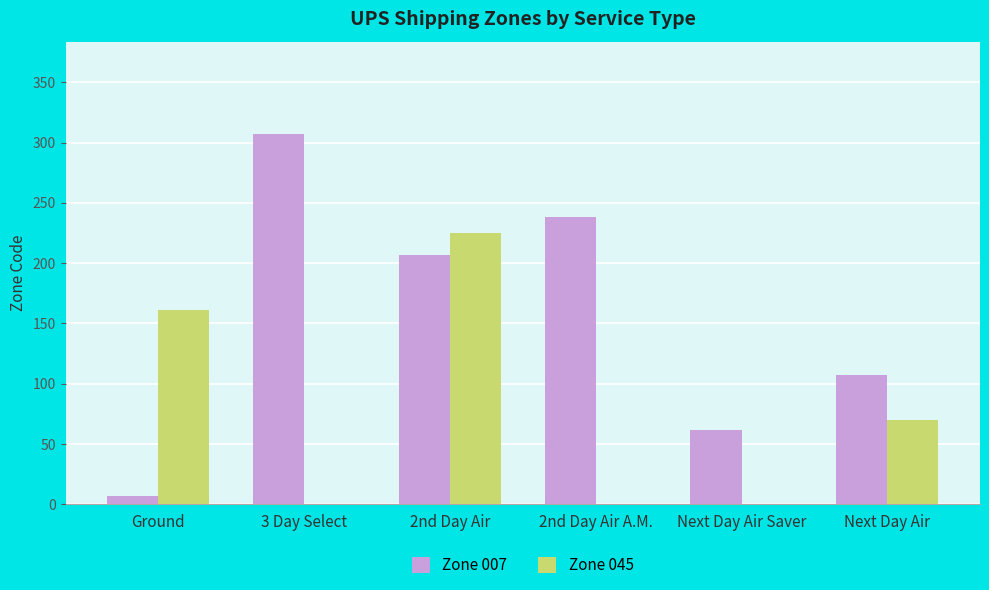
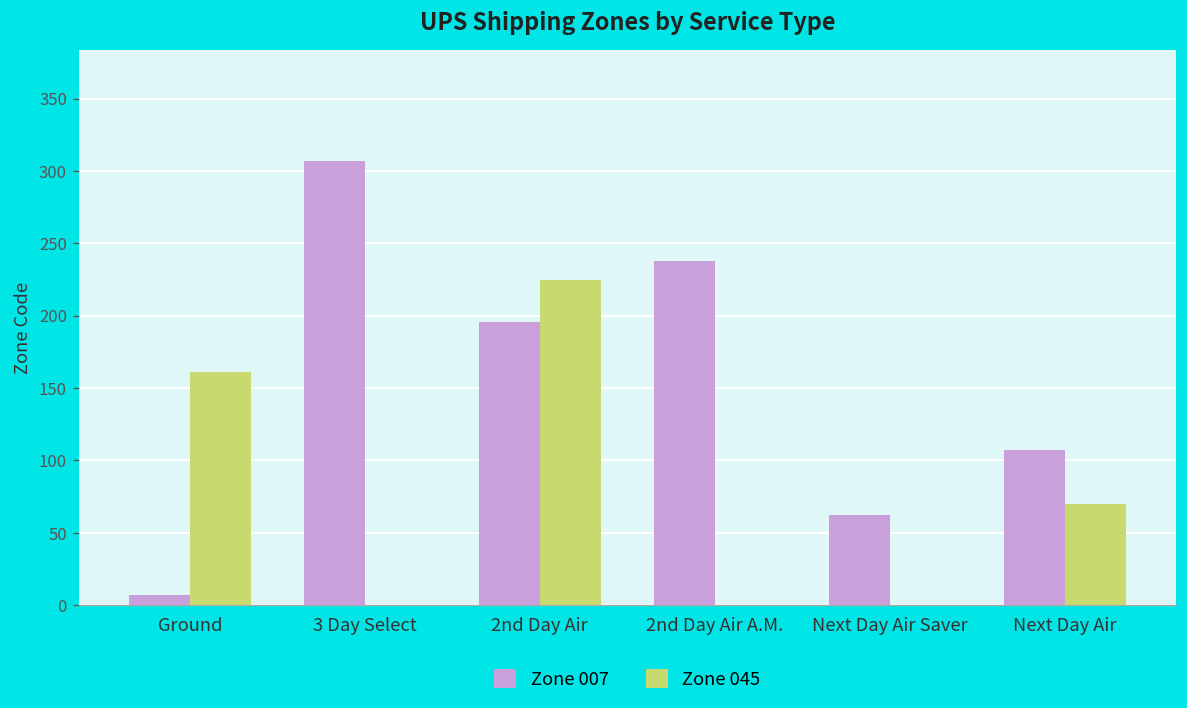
Zone 007, 2nd Day Air: 207 -> 196
